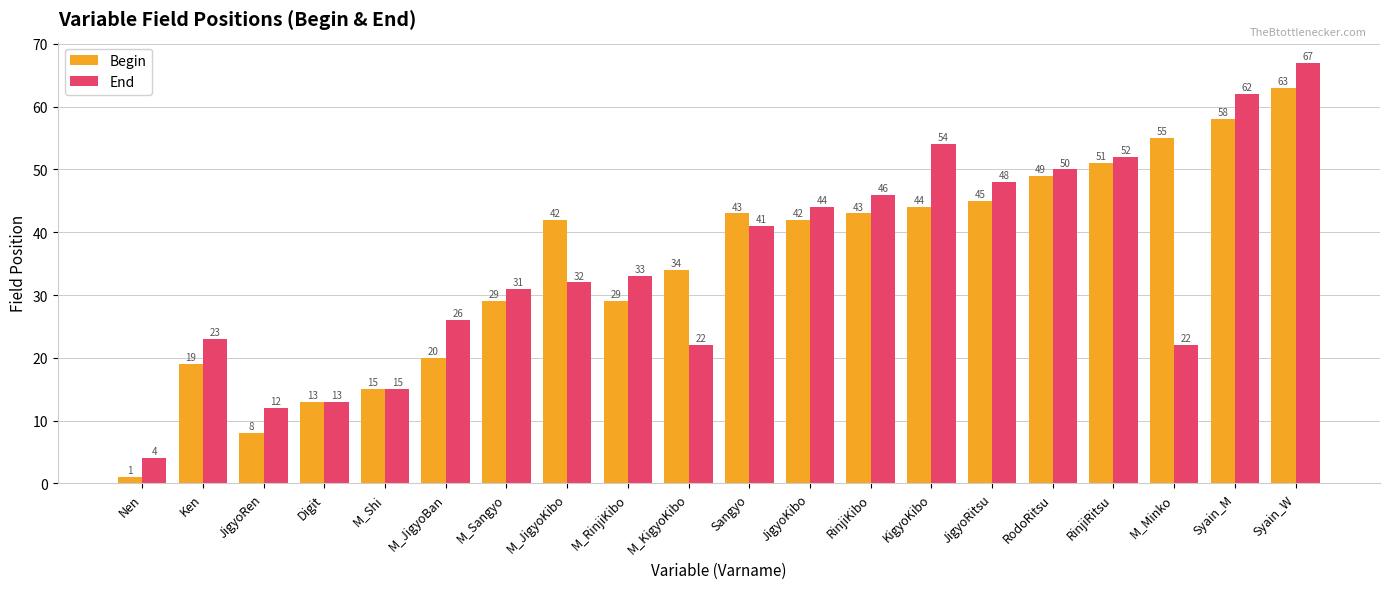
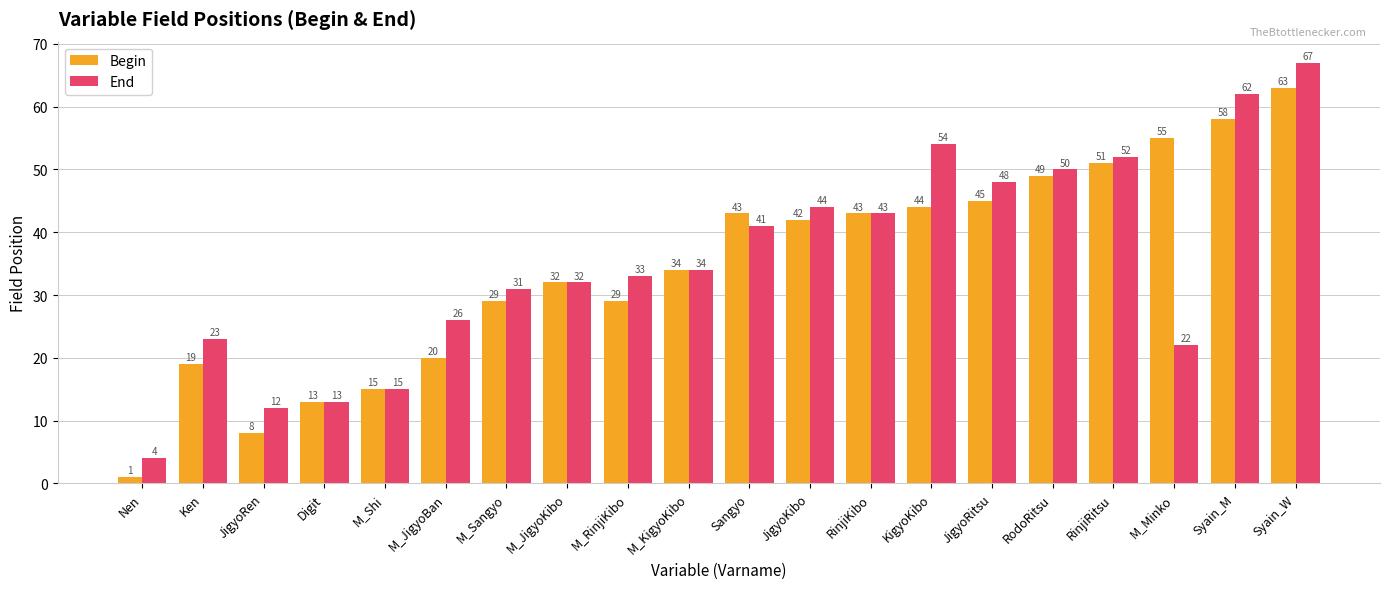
Begin, M_JigyoKibo: 42 -> 32
End, M_KigyoKibo: 22 -> 34
End, RinjiKibo: 46 -> 43
